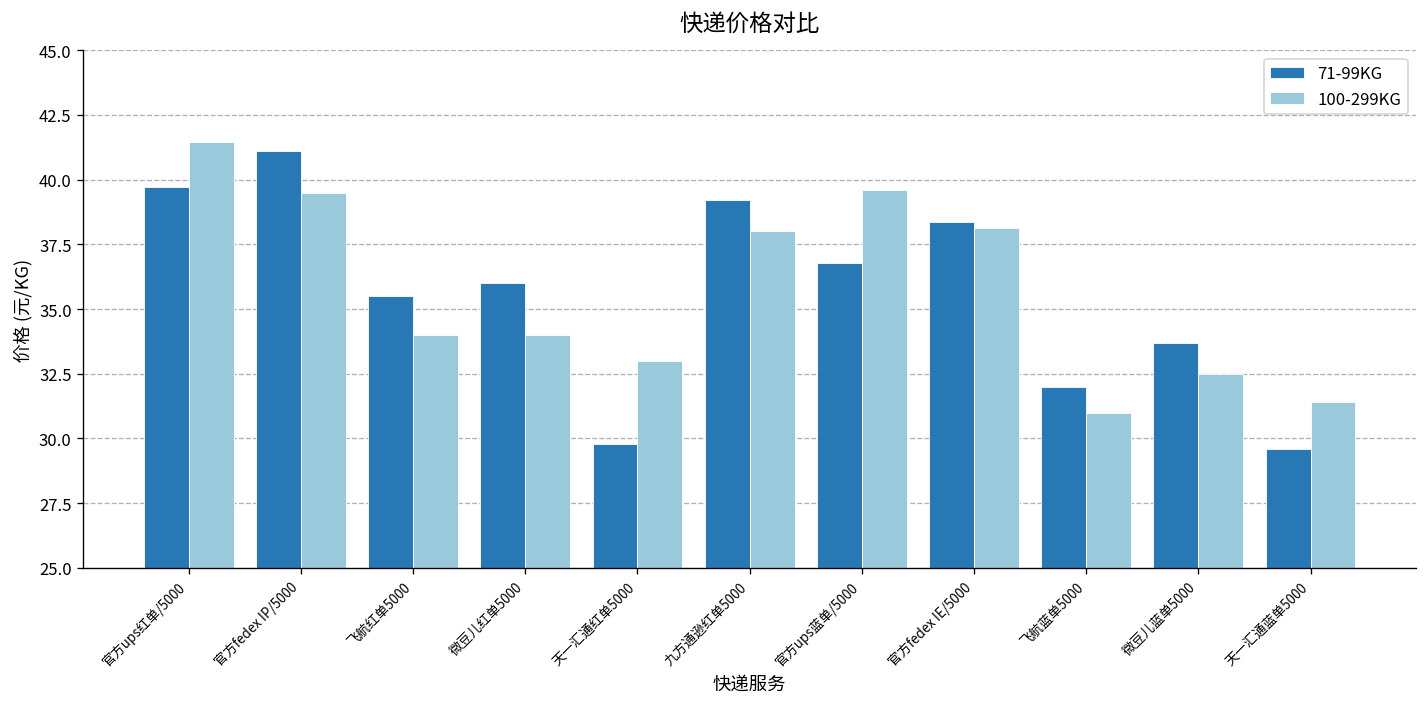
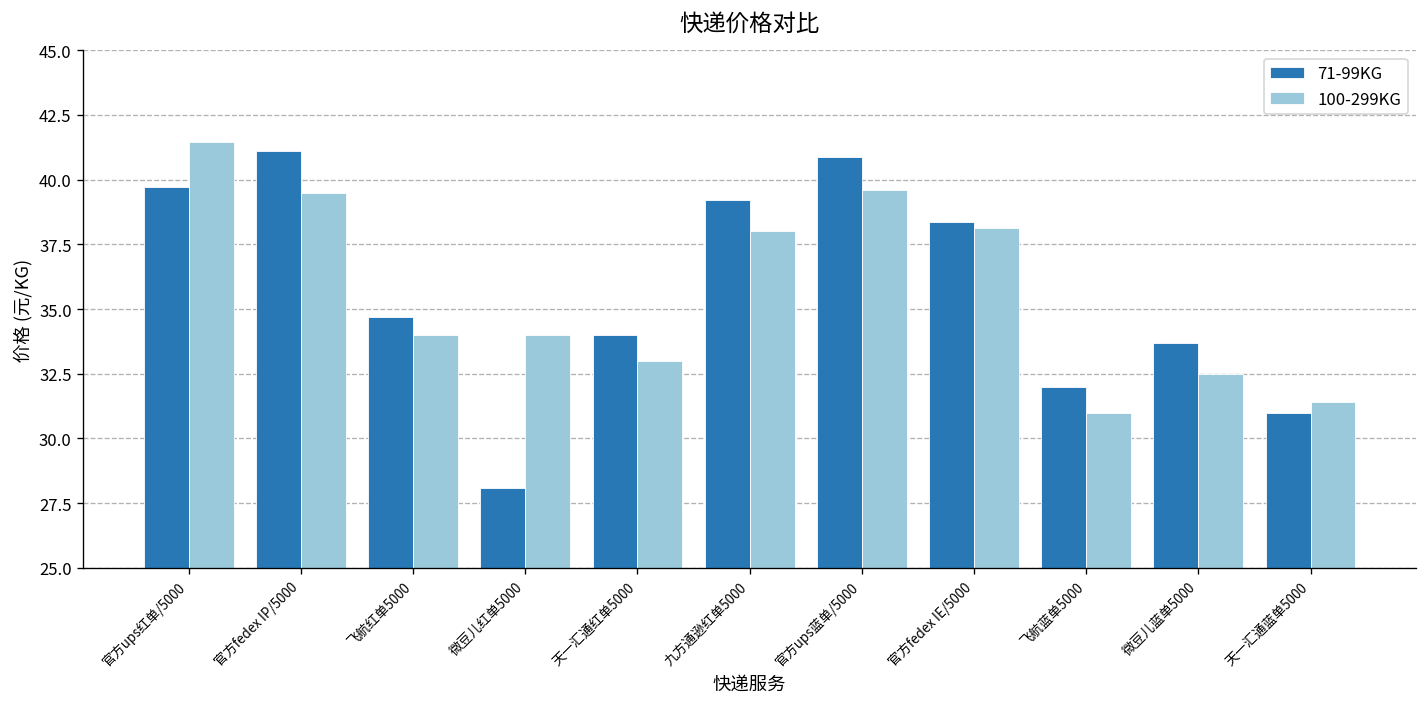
71-99KG, 飞航红单5000: 35.5 -> 34.7
71-99KG, 微豆儿红单5000: 36.0 -> 28.1
71-99KG, 天一汇通红单5000: 29.8 -> 34.0
71-99KG, 官方ups蓝单/5000: 36.8 -> 40.9
71-99KG, 天一汇通蓝单5000: 29.6 -> 31.0
